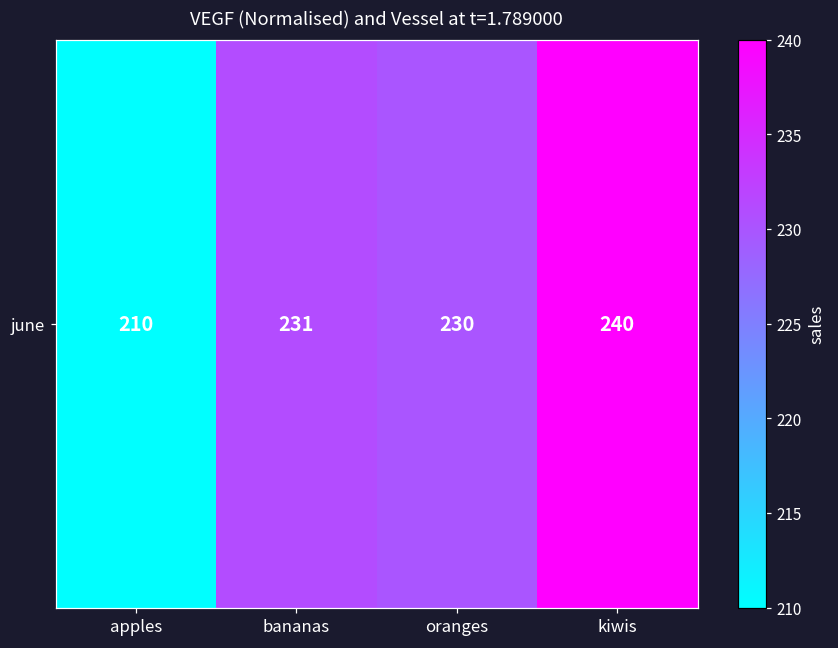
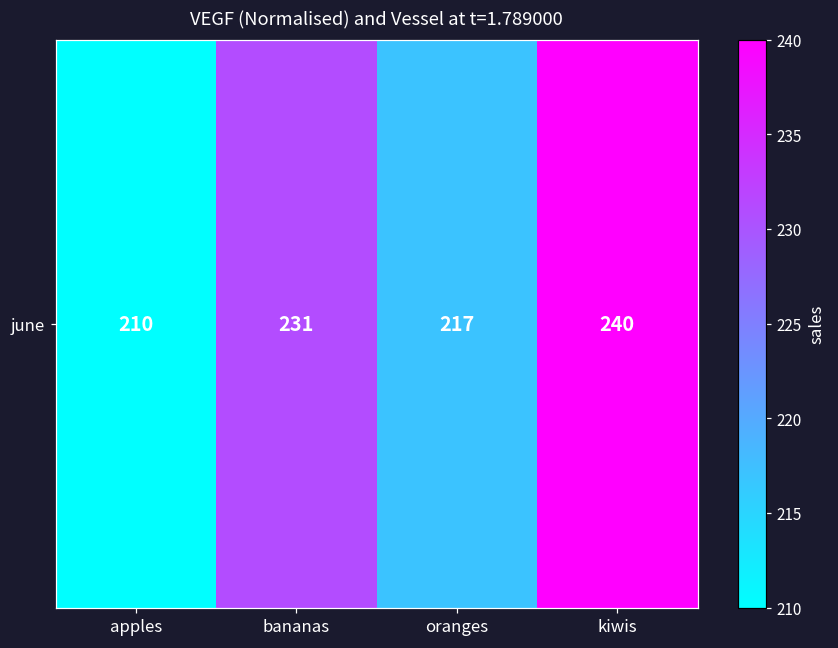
june, oranges: 230 -> 217
